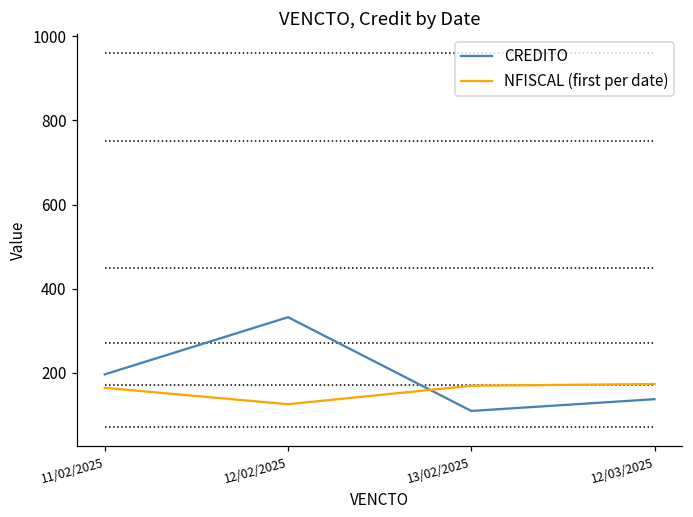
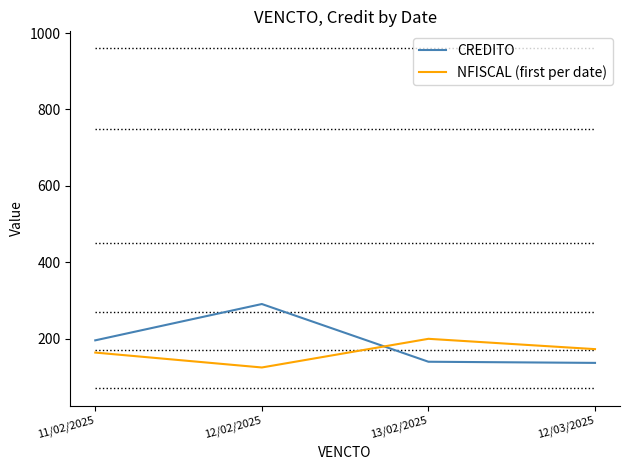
CREDITO, 12/02/2025: 330 -> 290
CREDITO, 13/02/2025: 110 -> 140
NFISCAL (first per date), 13/02/2025: 170 -> 200
